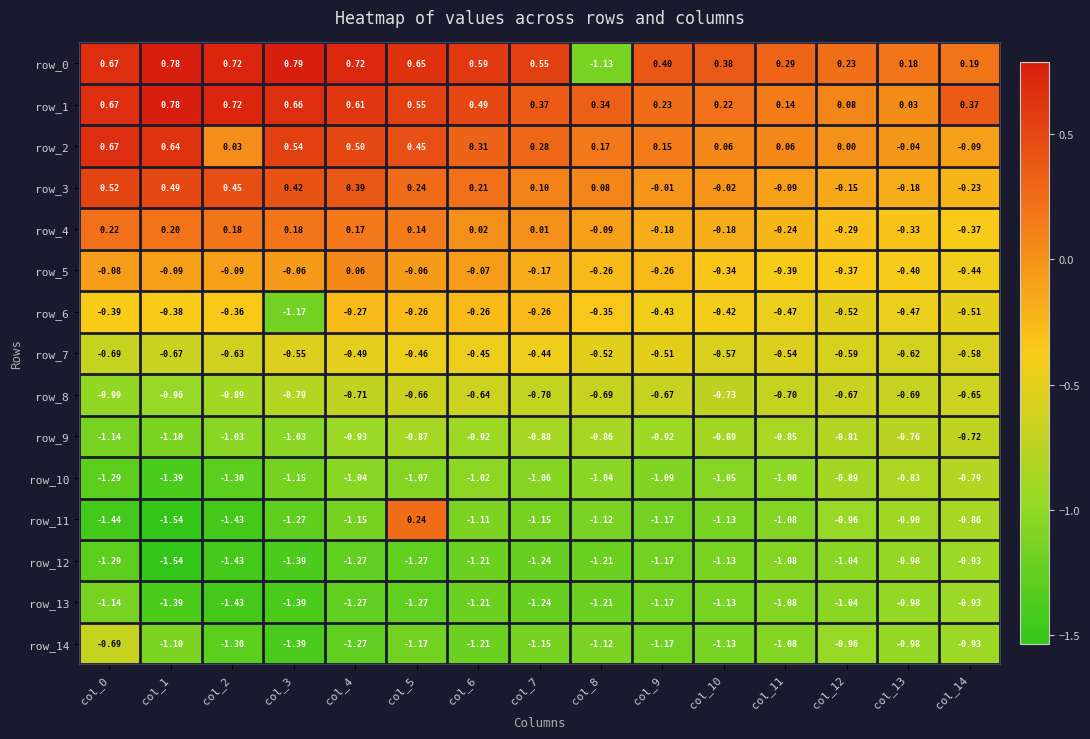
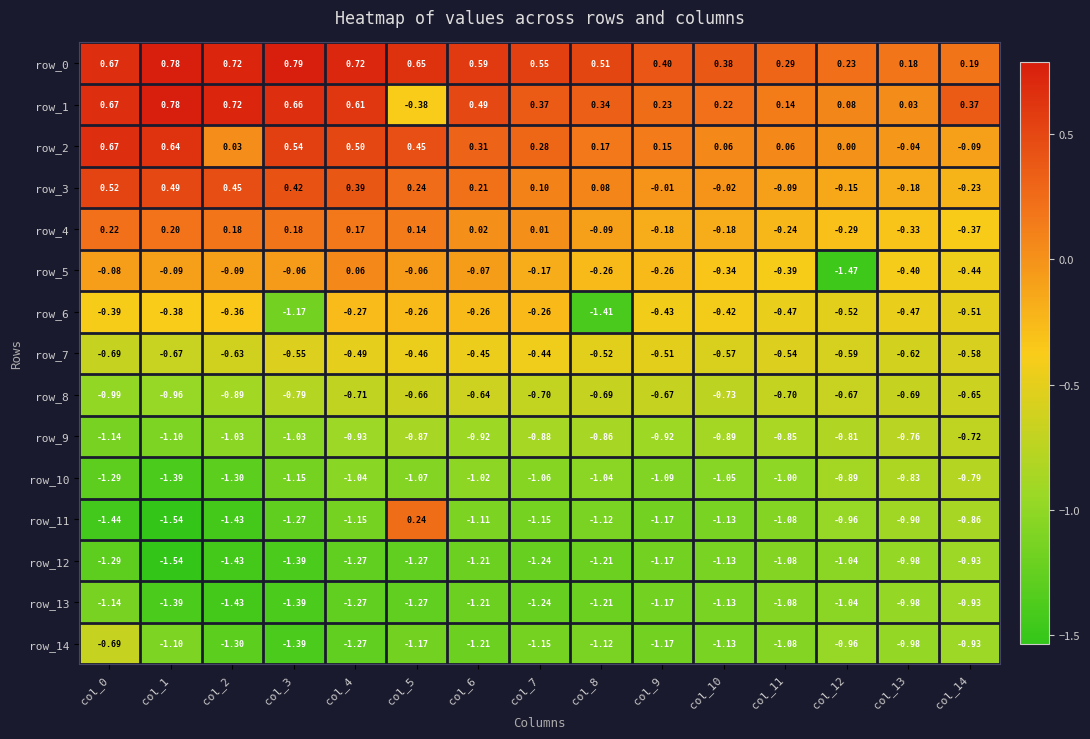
row_0, col_8: -1.13 -> 0.51
row_1, col_5: 0.55 -> -0.38
row_5, col_12: -0.37 -> -1.47
row_6, col_8: -0.35 -> -1.41
